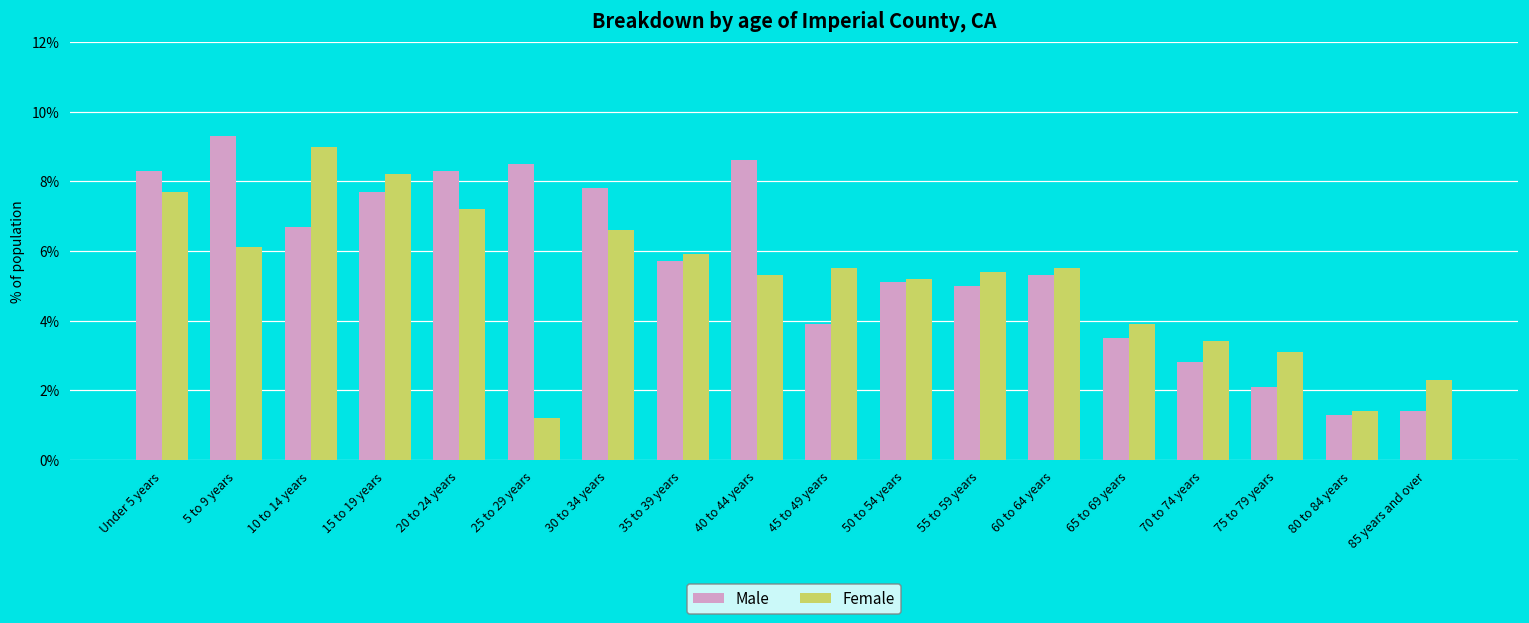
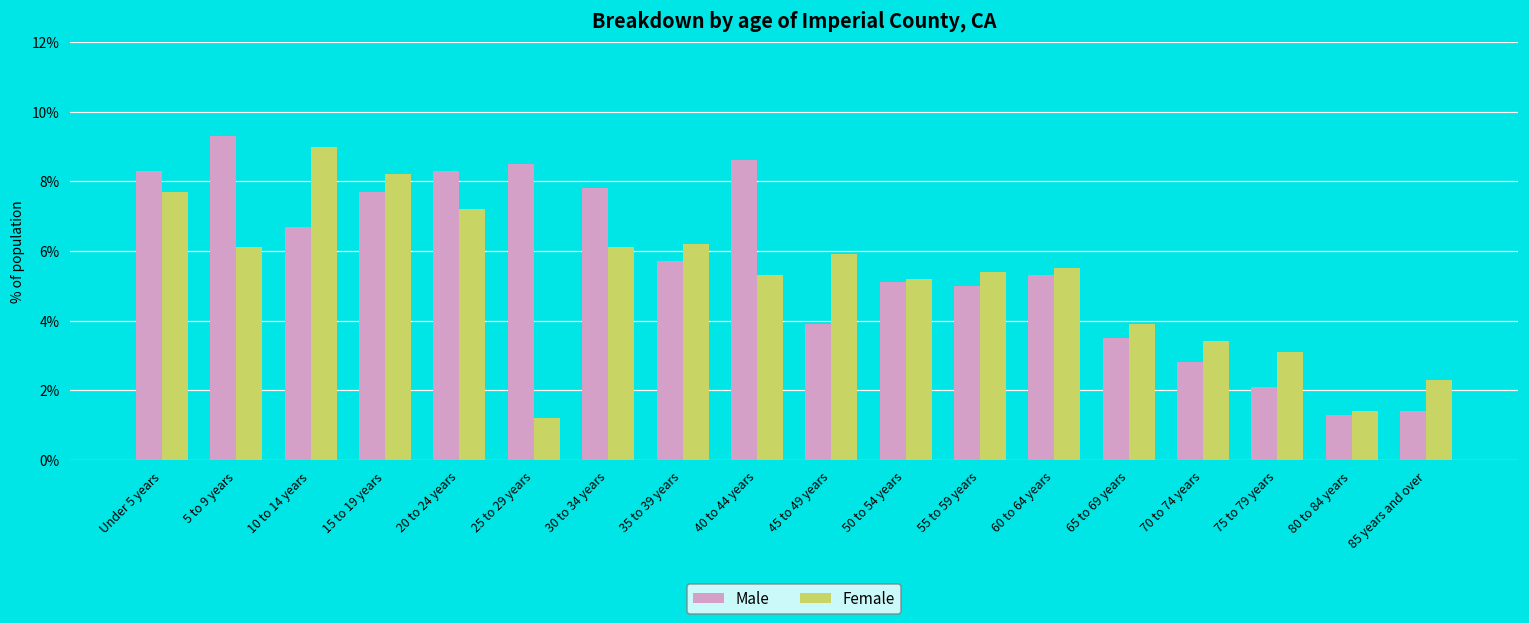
Female, 30 to 34 years: 6.6% -> 6.1%
Female, 35 to 39 years: 5.9% -> 6.2%
Female, 45 to 49 years: 5.5% -> 5.9%
